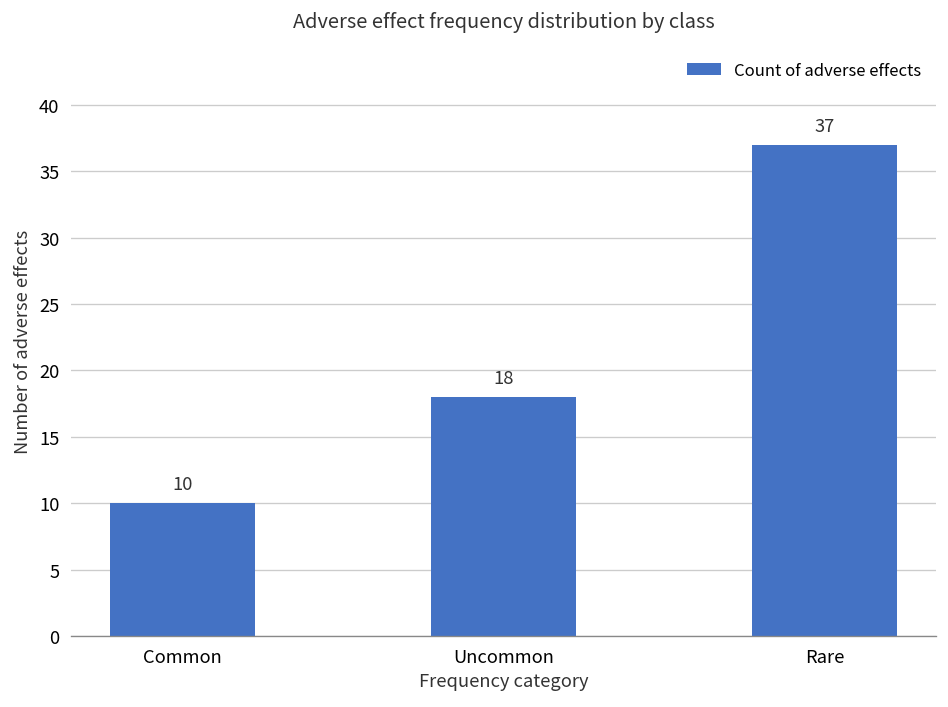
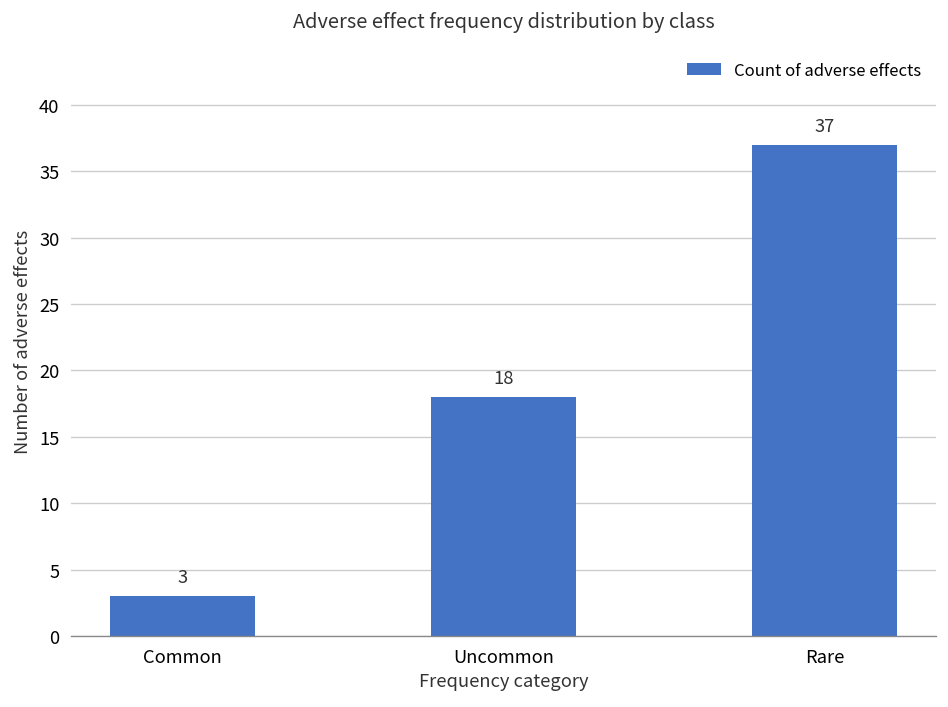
Common: 10 -> 3
